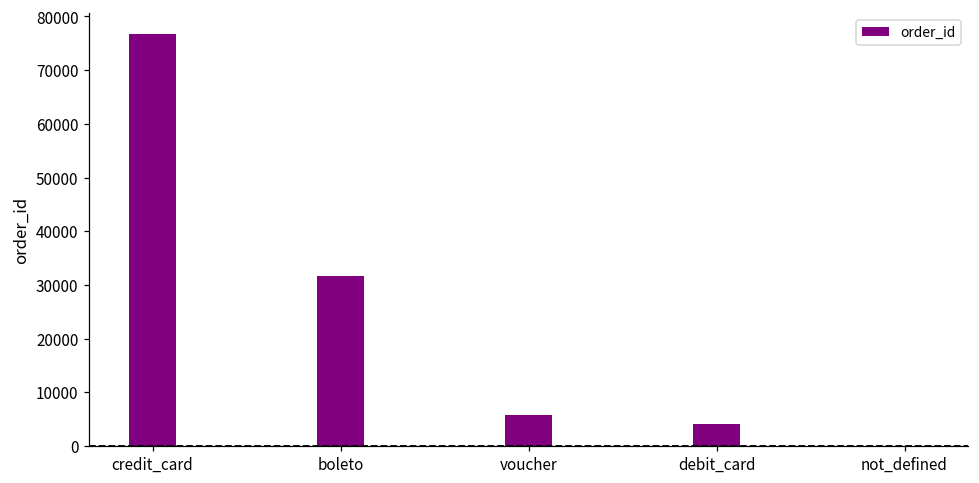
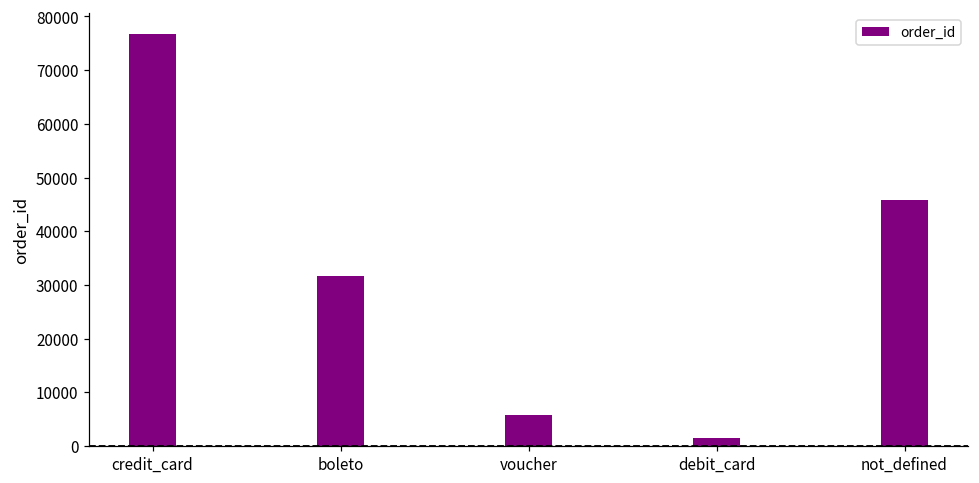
debit_card: 4000 -> 2000
not_defined: 0 -> 46000
